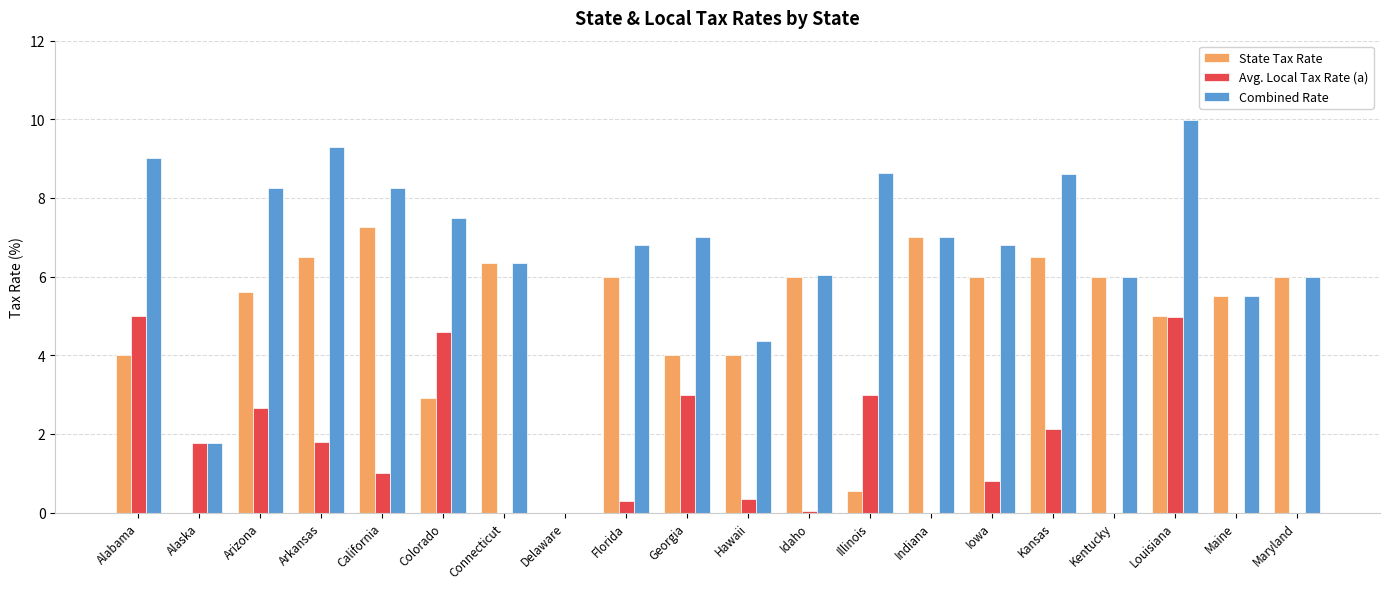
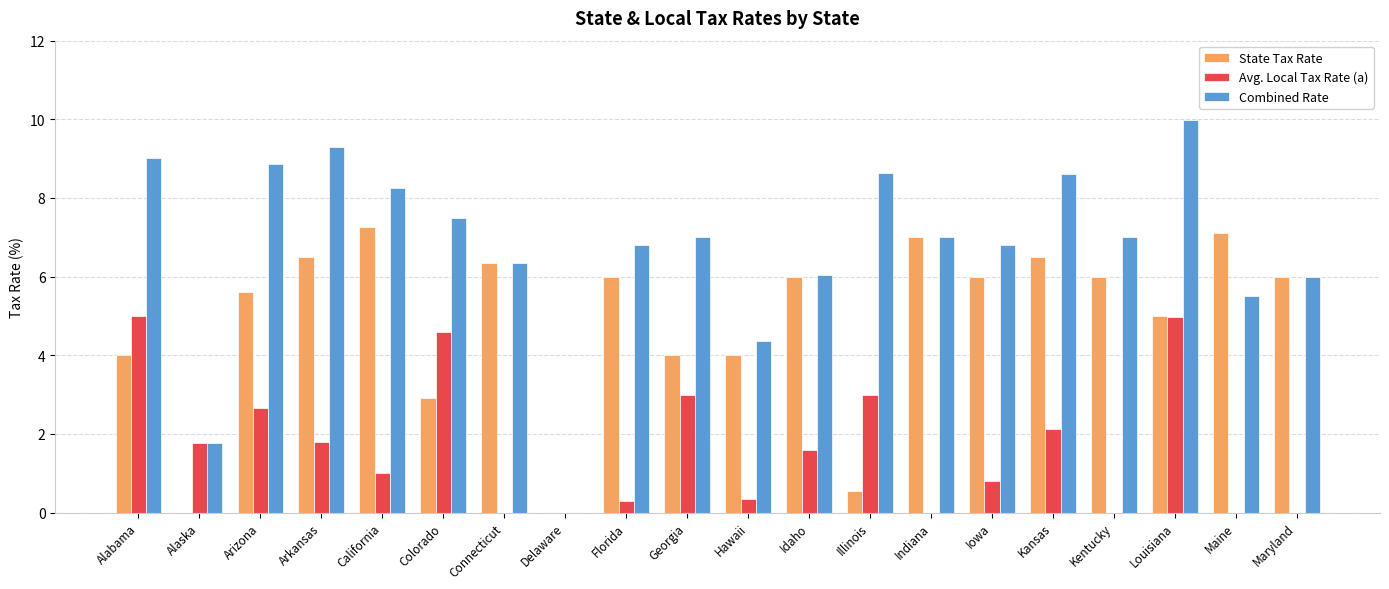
Combined Rate, Arizona: 8.3 -> 8.9
Avg. Local Tax Rate (a), Idaho: 0.0 -> 1.6
Combined Rate, Kentucky: 6.0 -> 7.0
State Tax Rate, Maine: 5.5 -> 7.1
